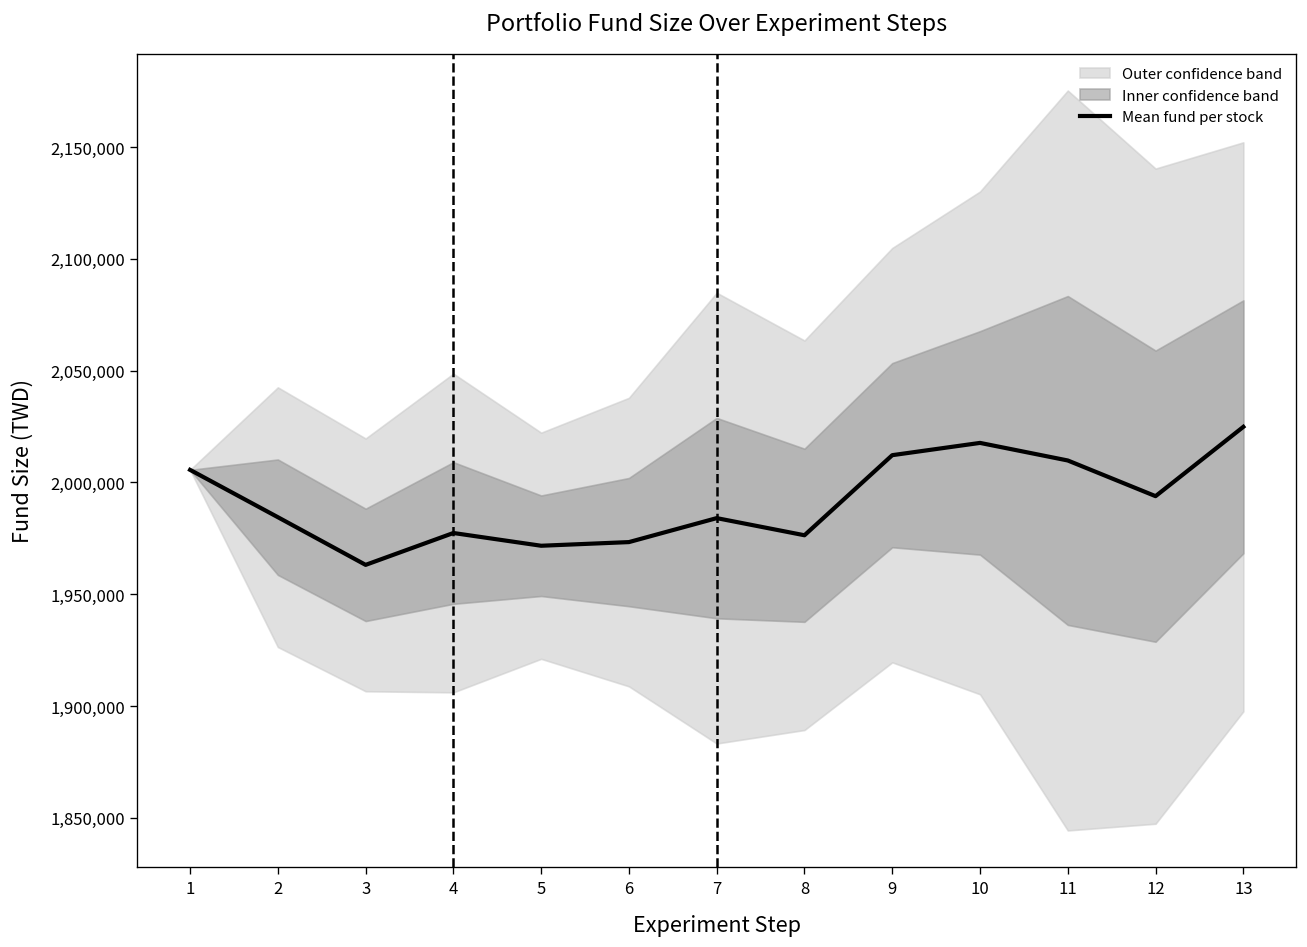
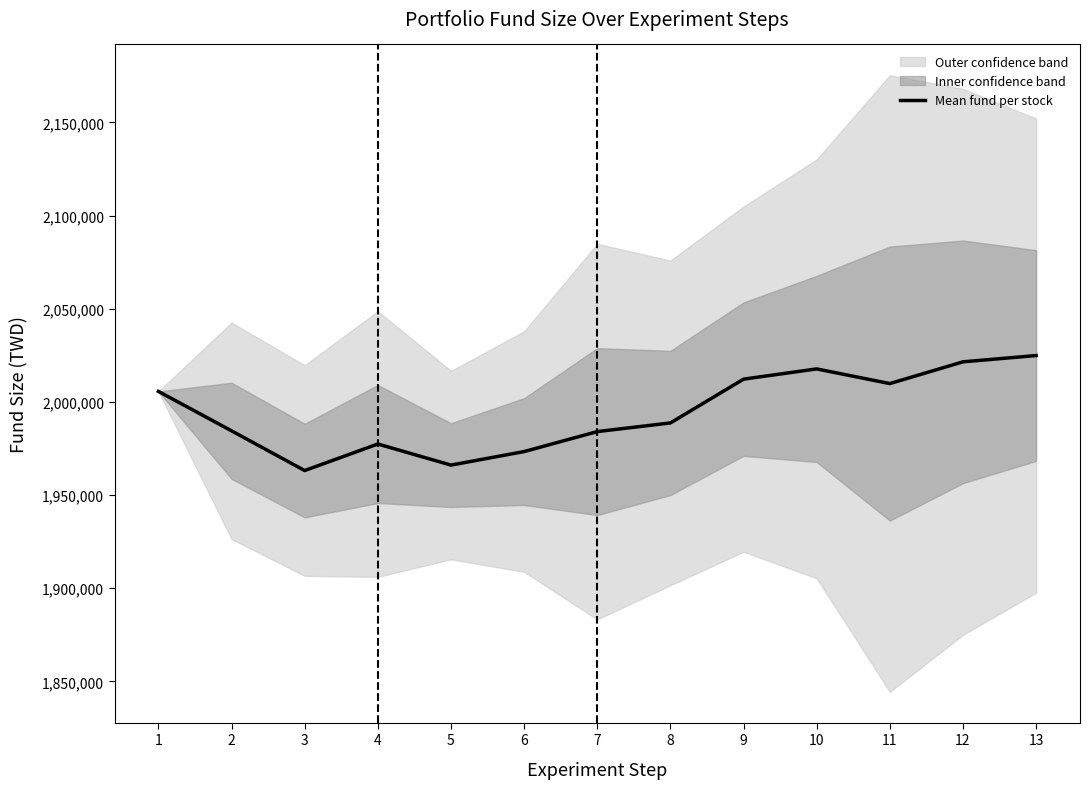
Mean fund per stock, 5: 1,972,000 -> 1,966,000
Mean fund per stock, 8: 1,976,000 -> 1,989,000
Mean fund per stock, 12: 1,994,000 -> 2,022,000
